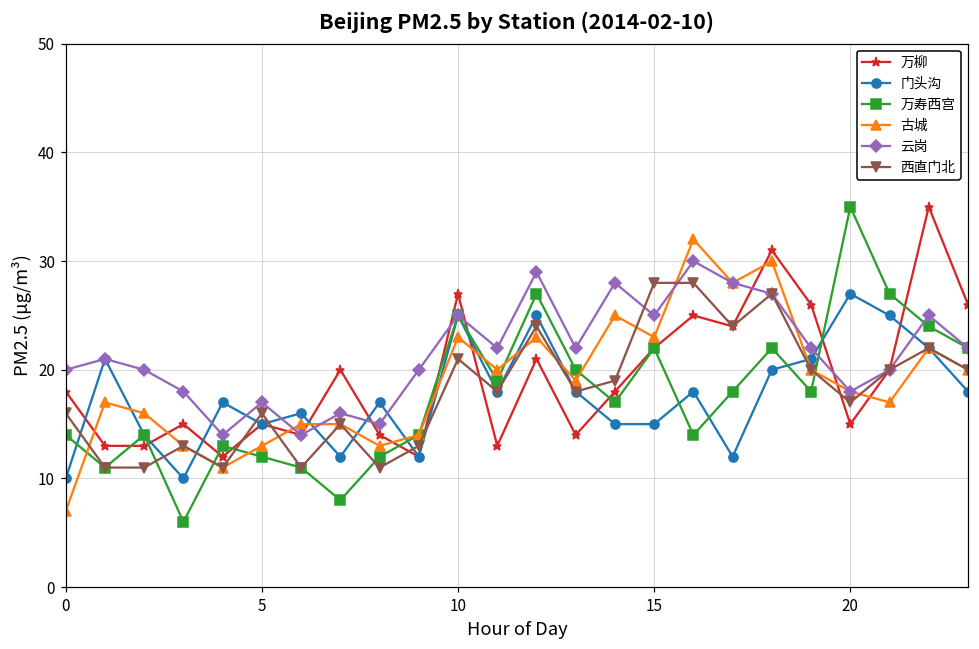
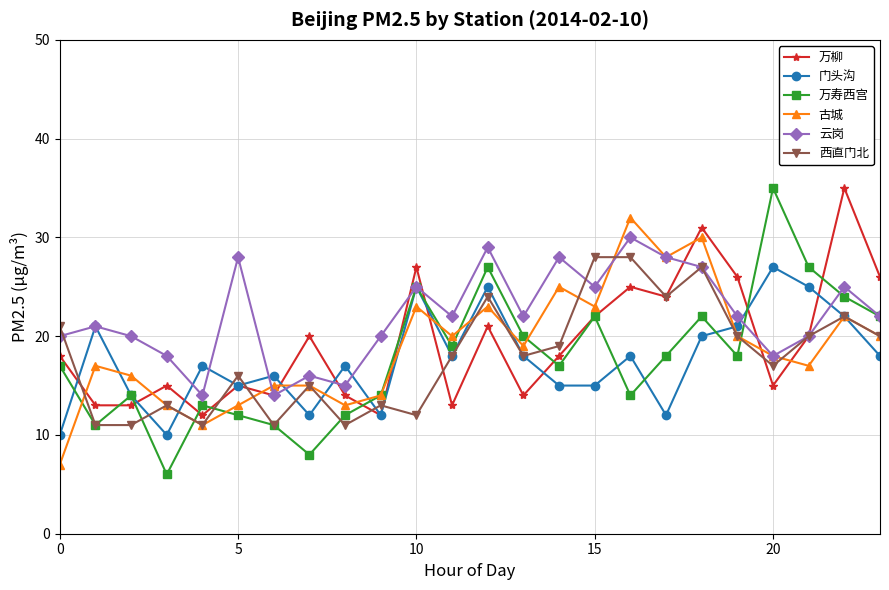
万寿西宫, 0: 14 -> 17
西直门北, 0: 16 -> 21
云岗, 5: 17 -> 28
西直门北, 10: 21 -> 12
